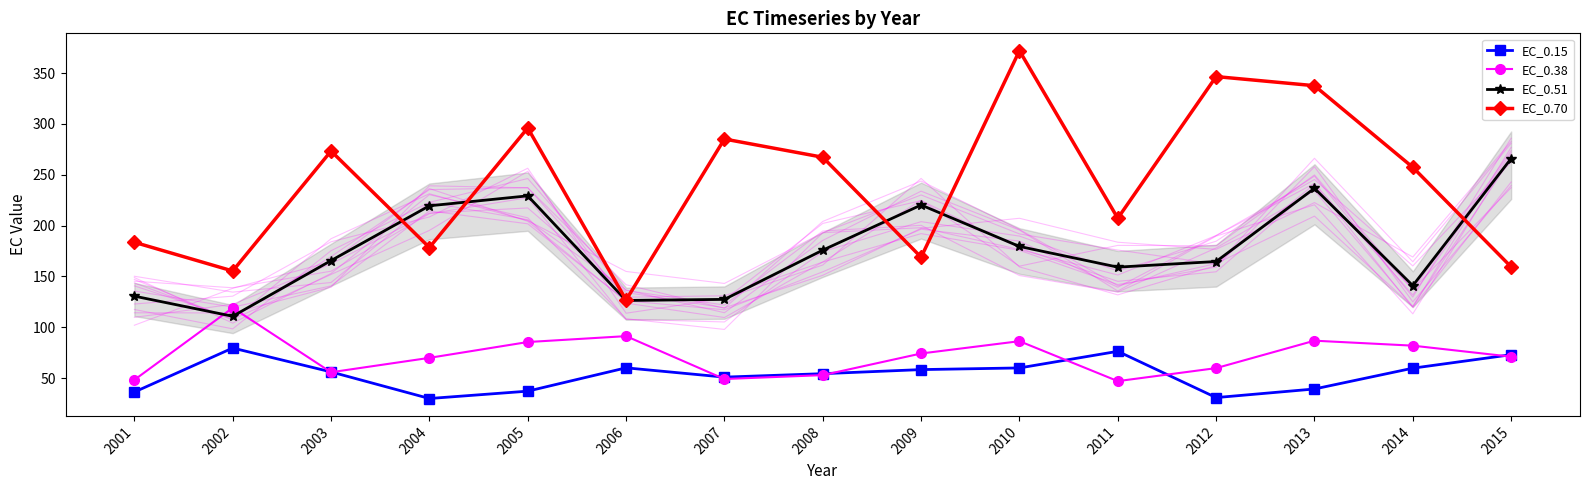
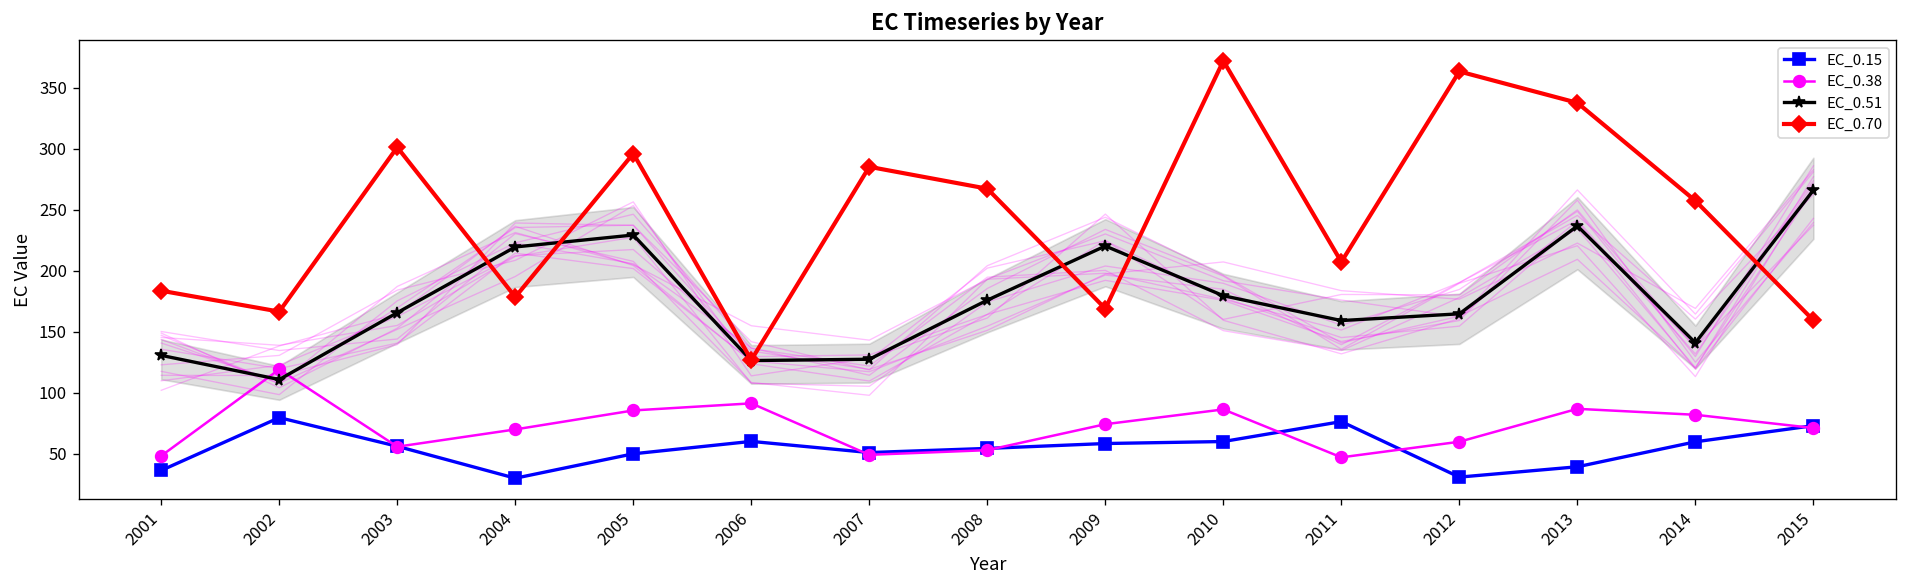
EC_0.70, 2002: 155 -> 166
EC_0.70, 2003: 273 -> 301
EC_0.15, 2005: 37 -> 50
EC_0.70, 2012: 347 -> 363
